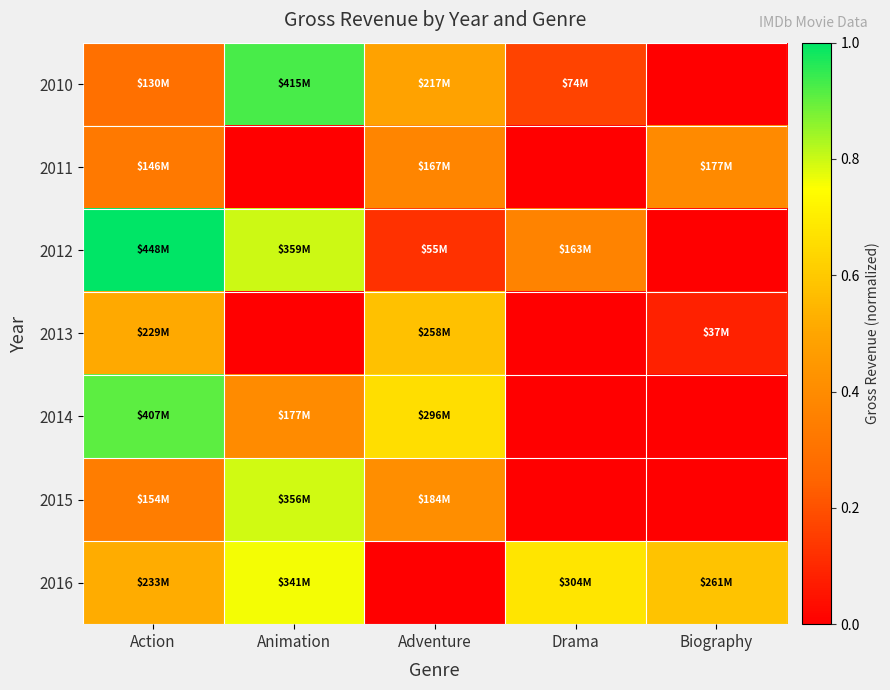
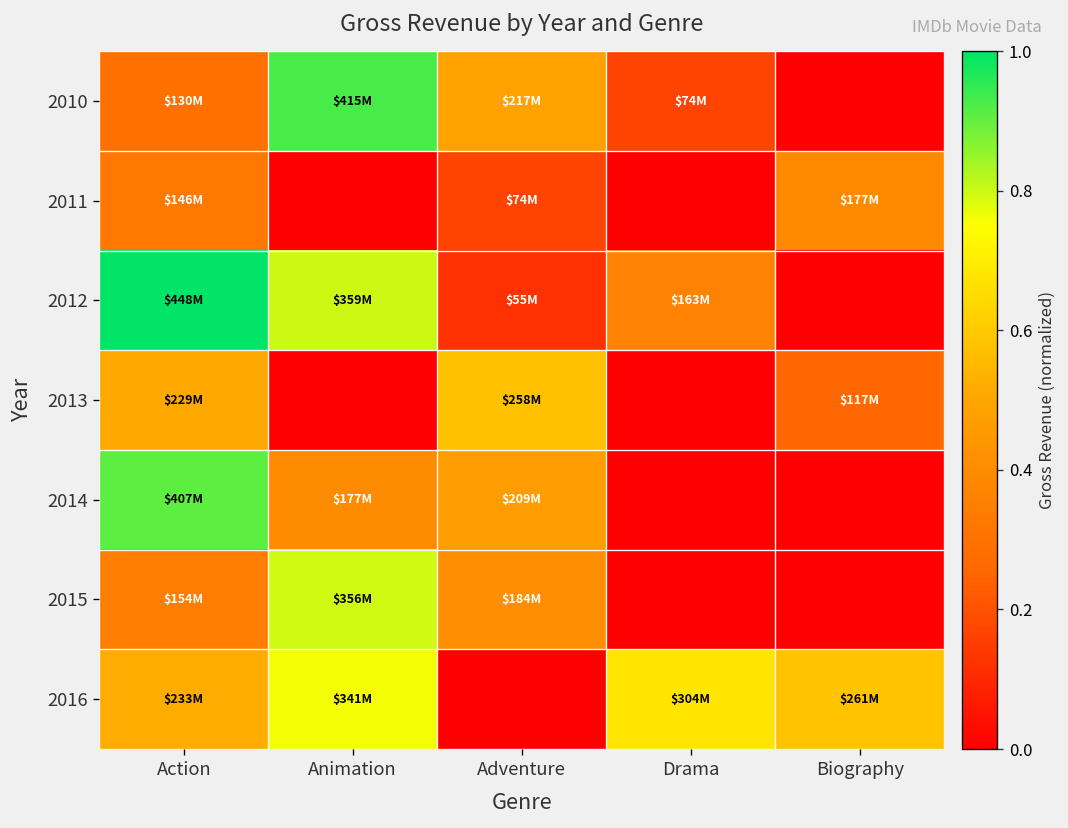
2011, Adventure: $167M -> $74M
2013, Biography: $37M -> $117M
2014, Adventure: $296M -> $209M
